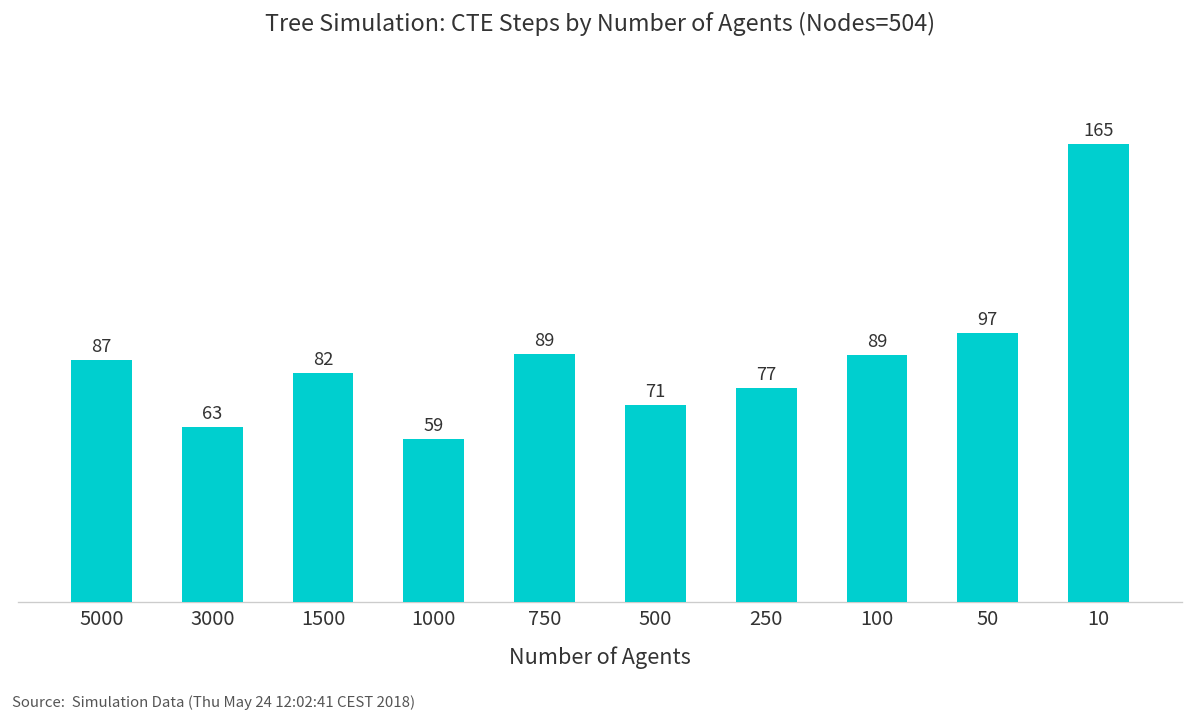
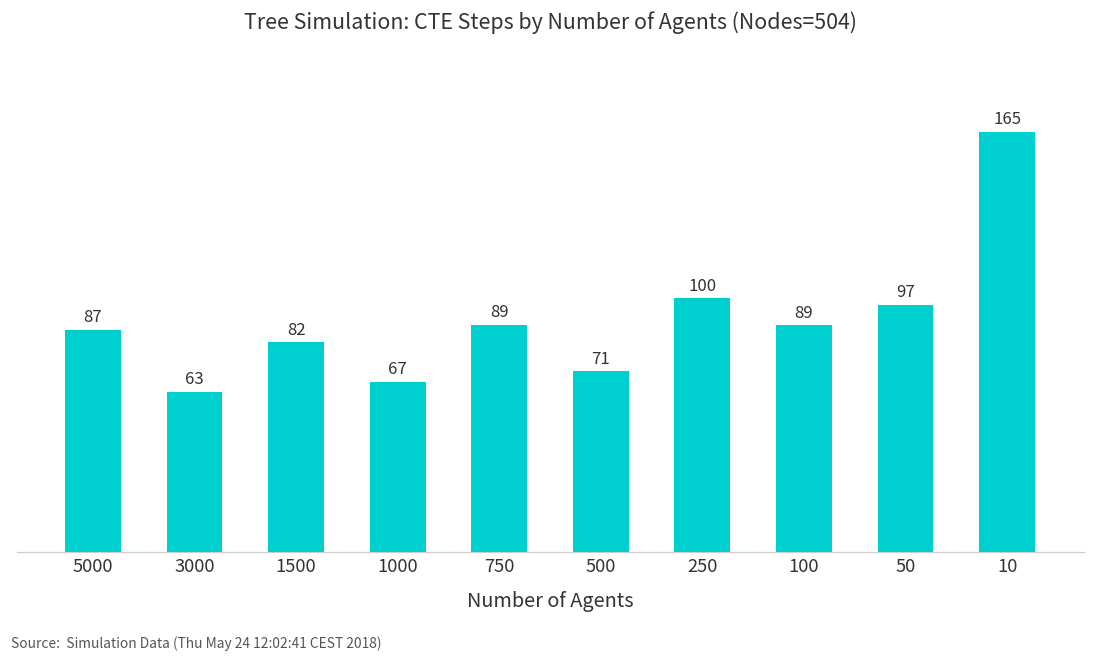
1000: 59 -> 67
250: 77 -> 100
